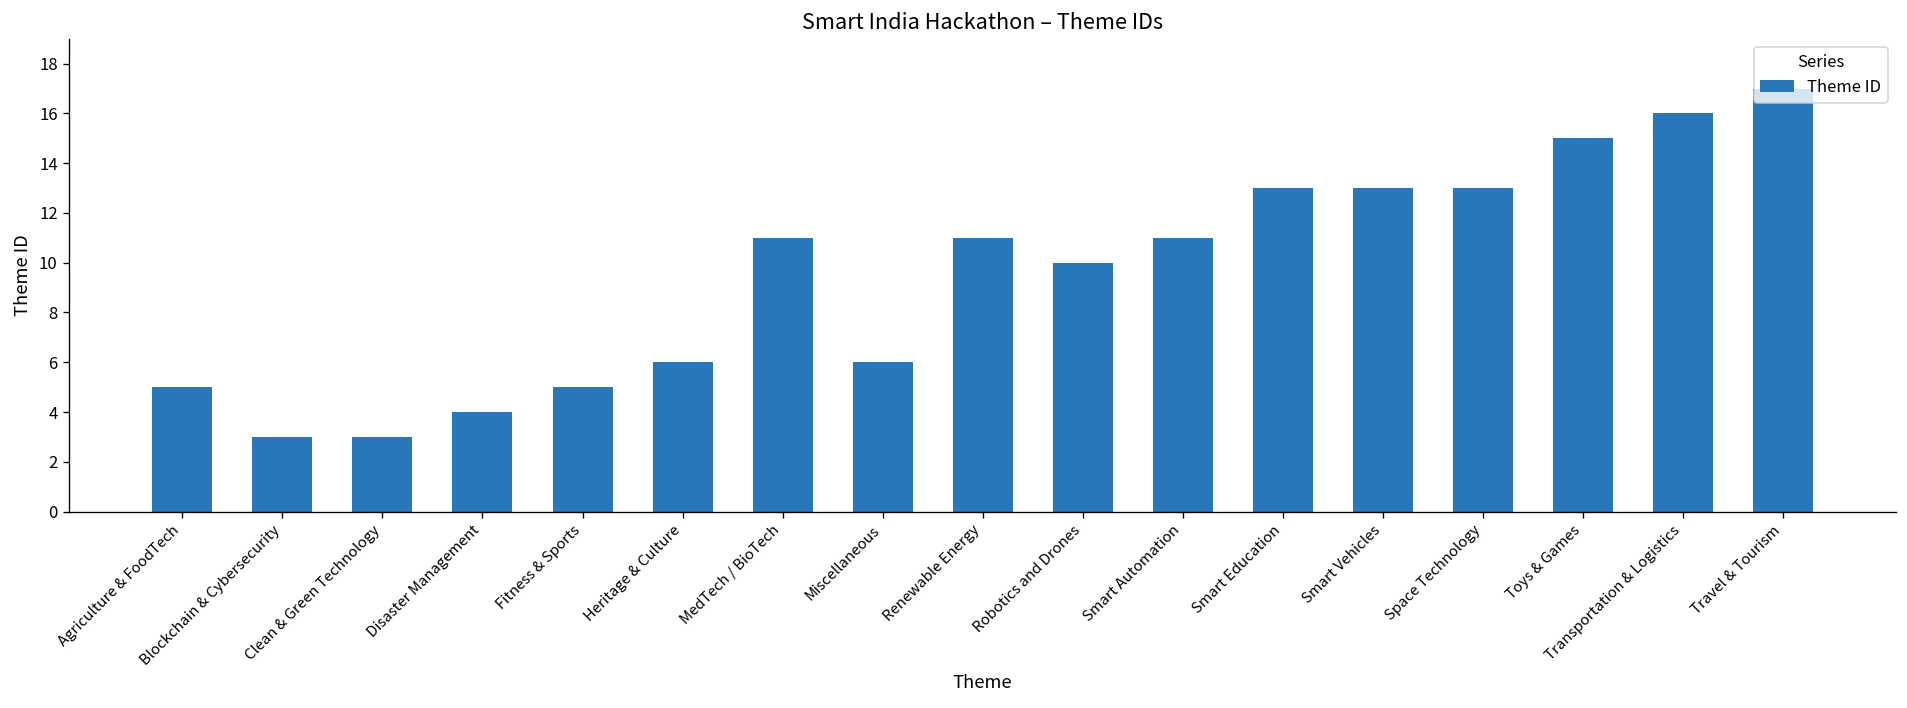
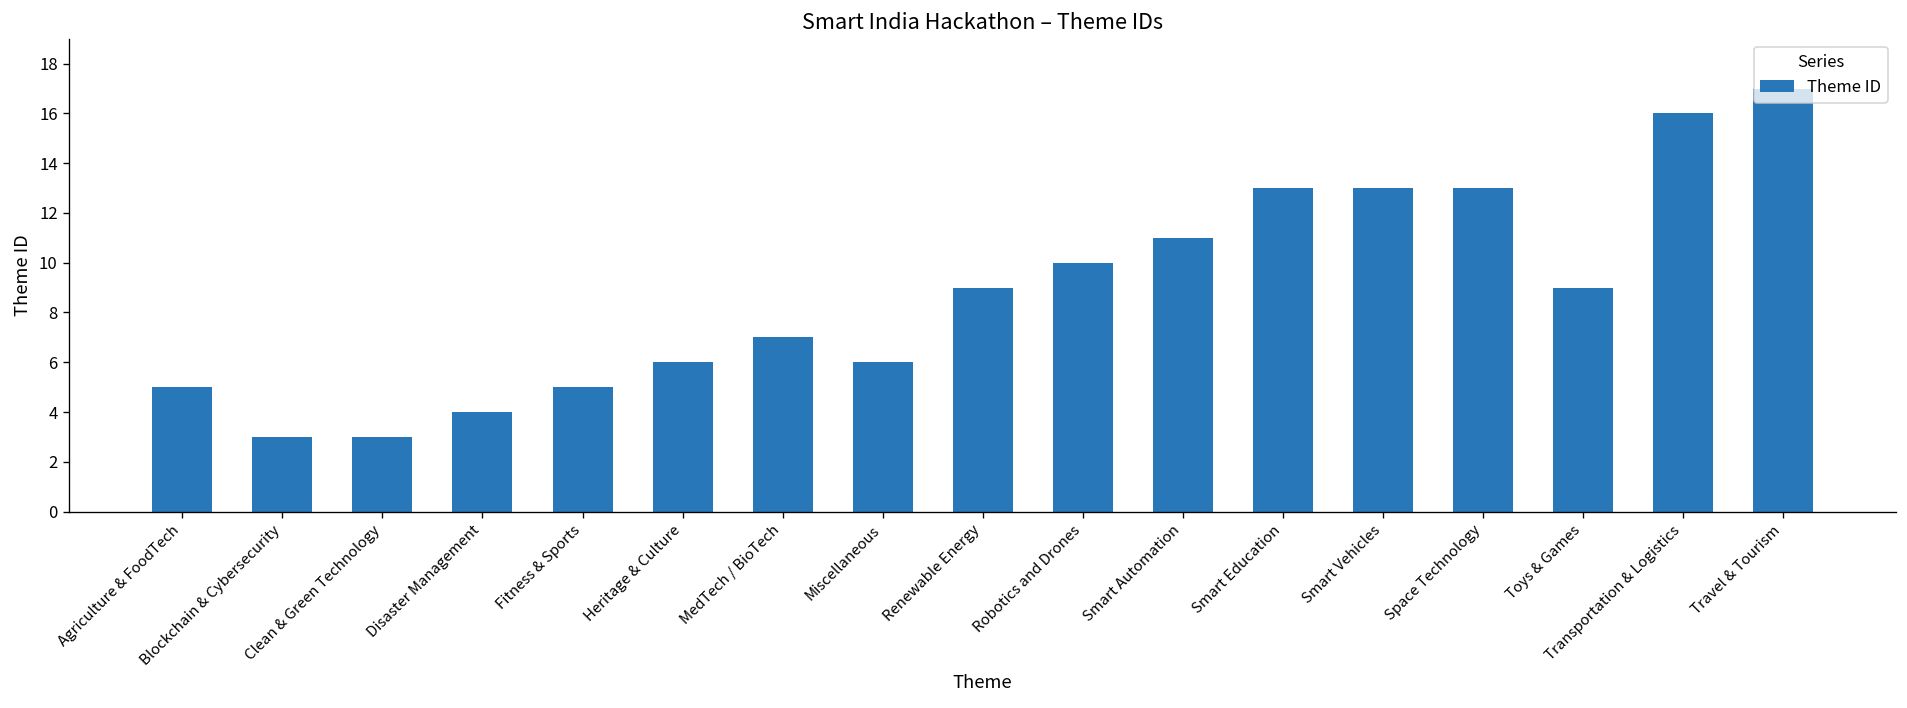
MedTech / BioTech: 11 -> 7
Renewable Energy: 11 -> 9
Toys & Games: 15 -> 9
